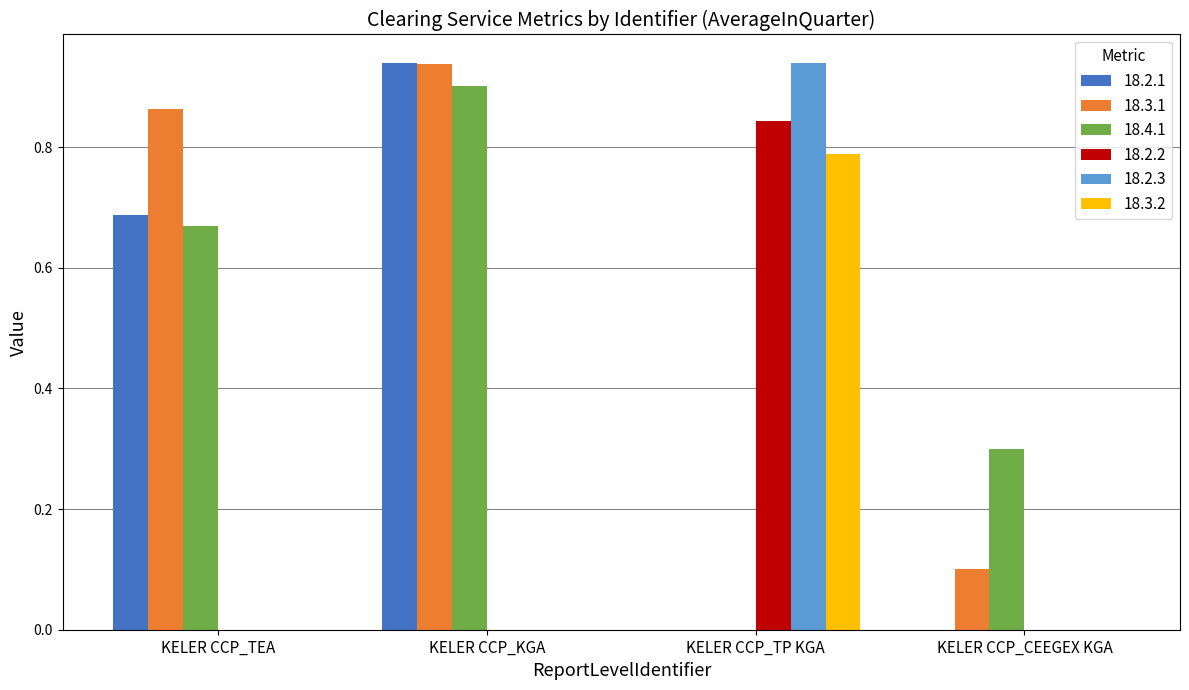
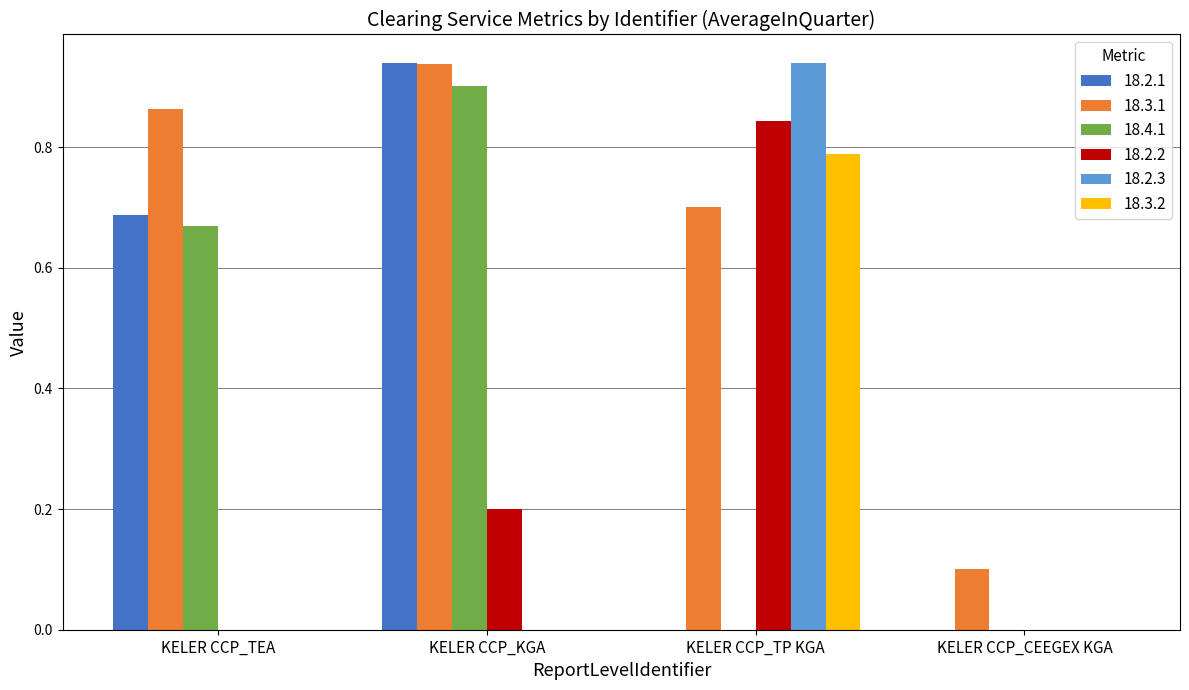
18.2.2, KELER CCP_KGA: 0.0 -> 0.2
18.3.1, KELER CCP_TP KGA: 0.0 -> 0.7
18.4.1, KELER CCP_CEEGEX KGA: 0.3 -> 0.0
